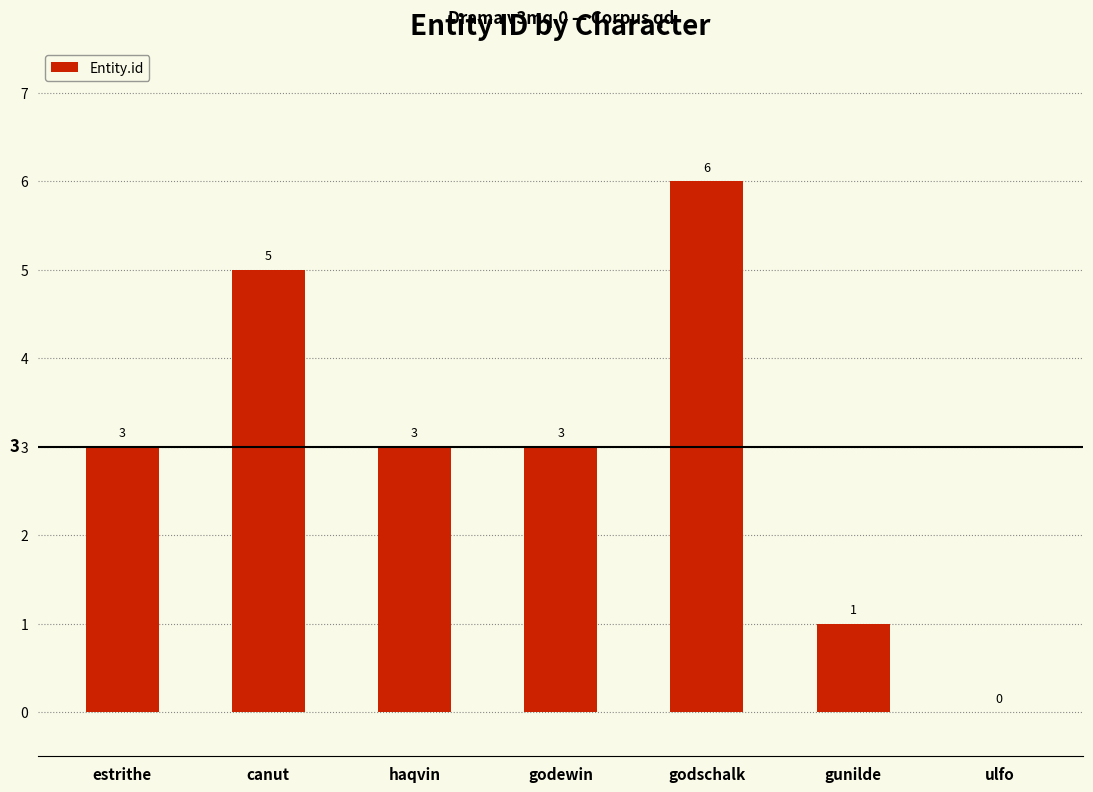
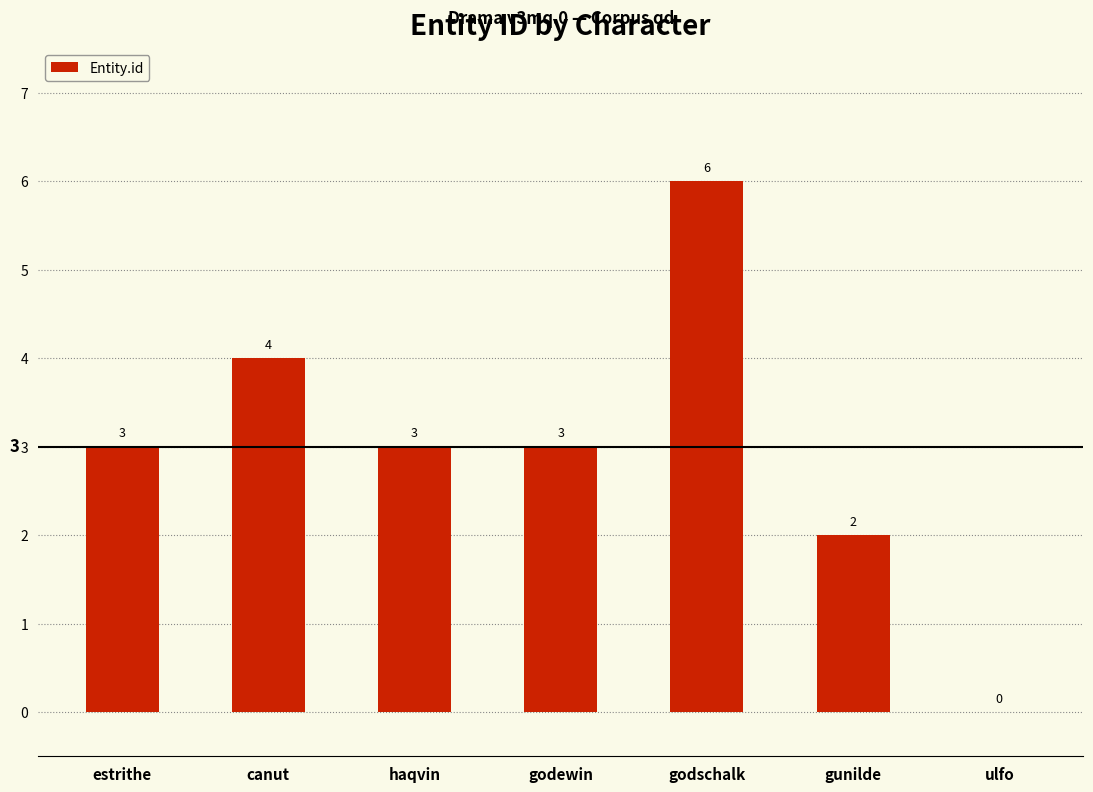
canut: 5 -> 4
gunilde: 1 -> 2
